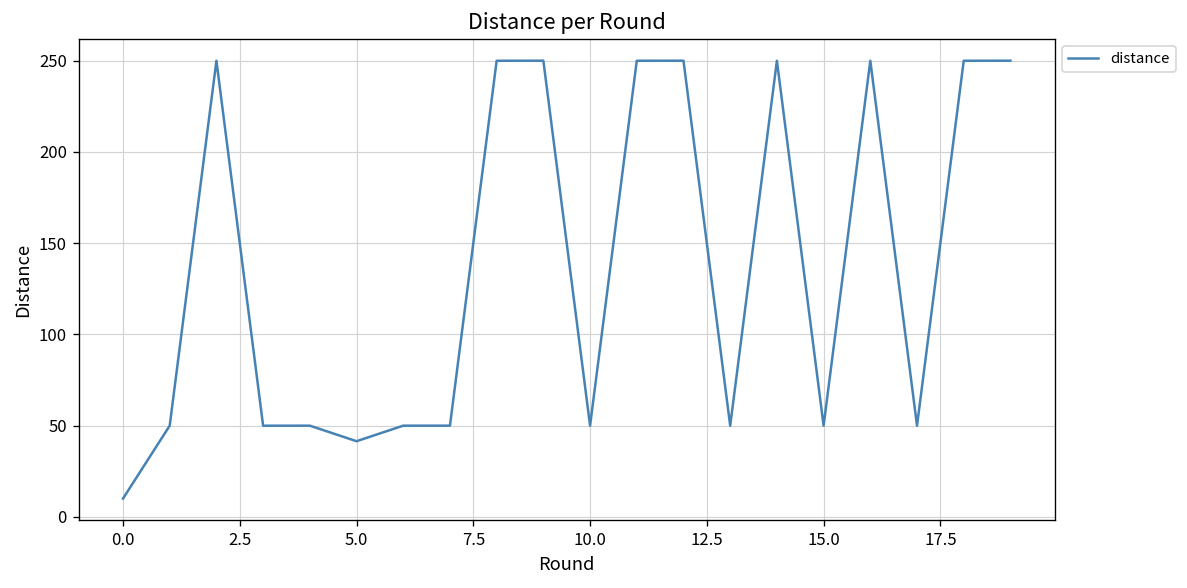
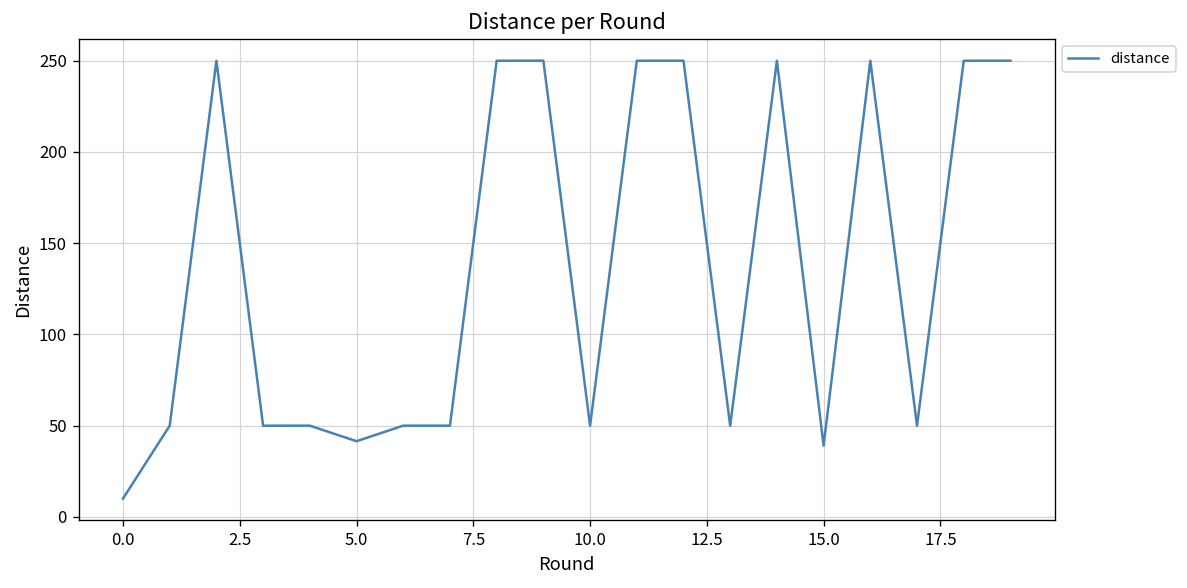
15.0: 50 -> 39
